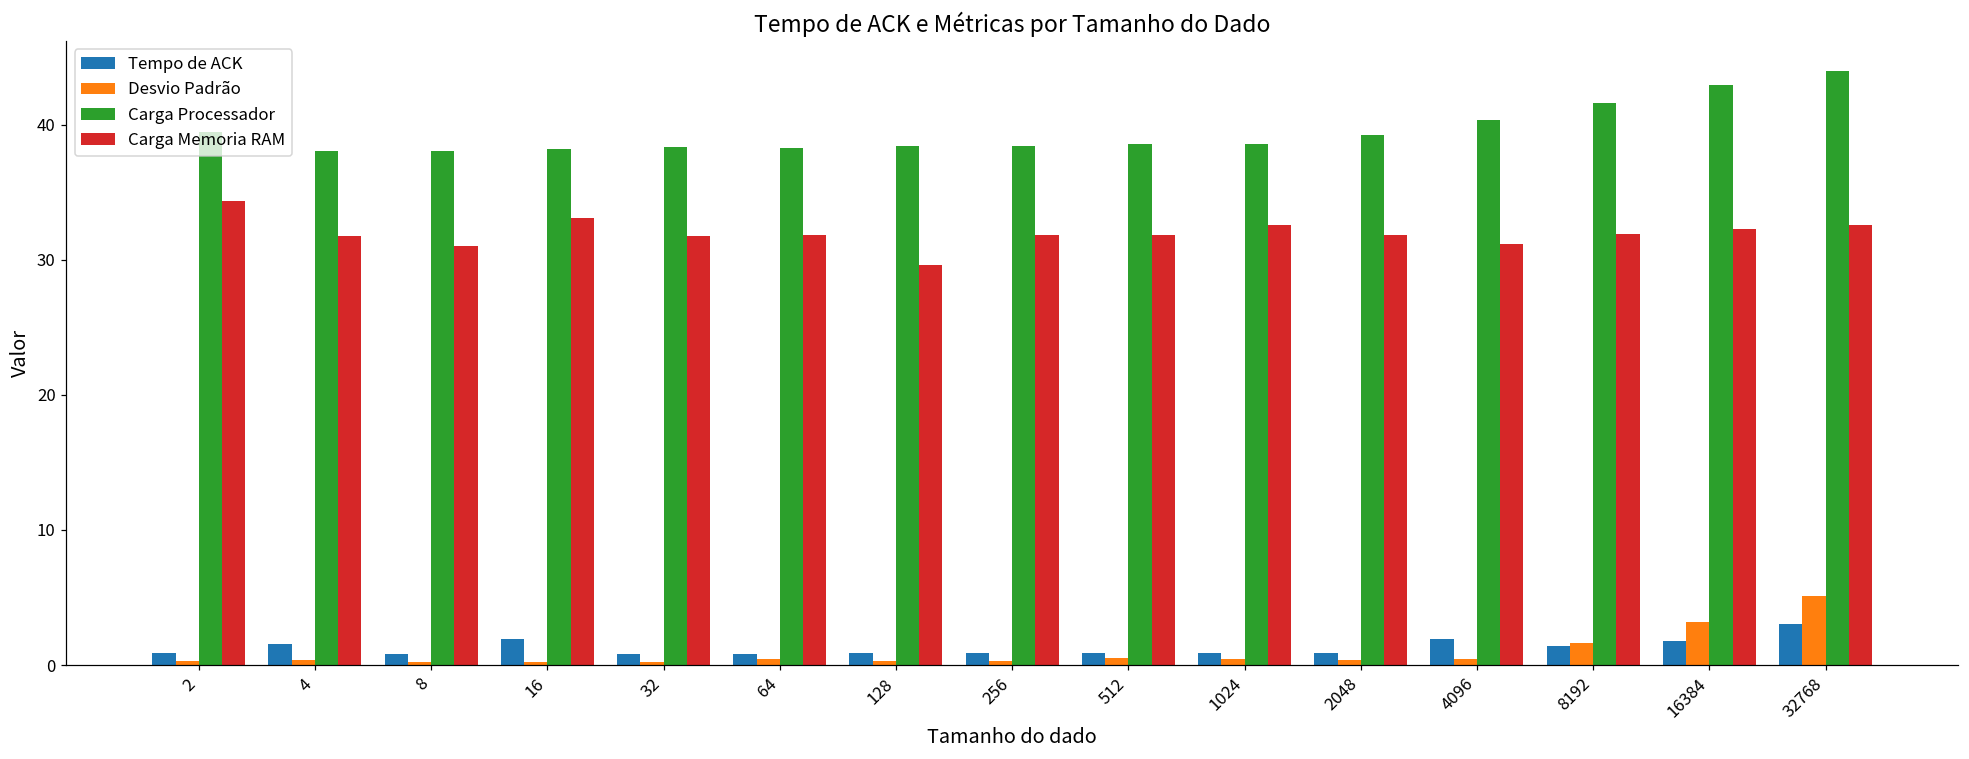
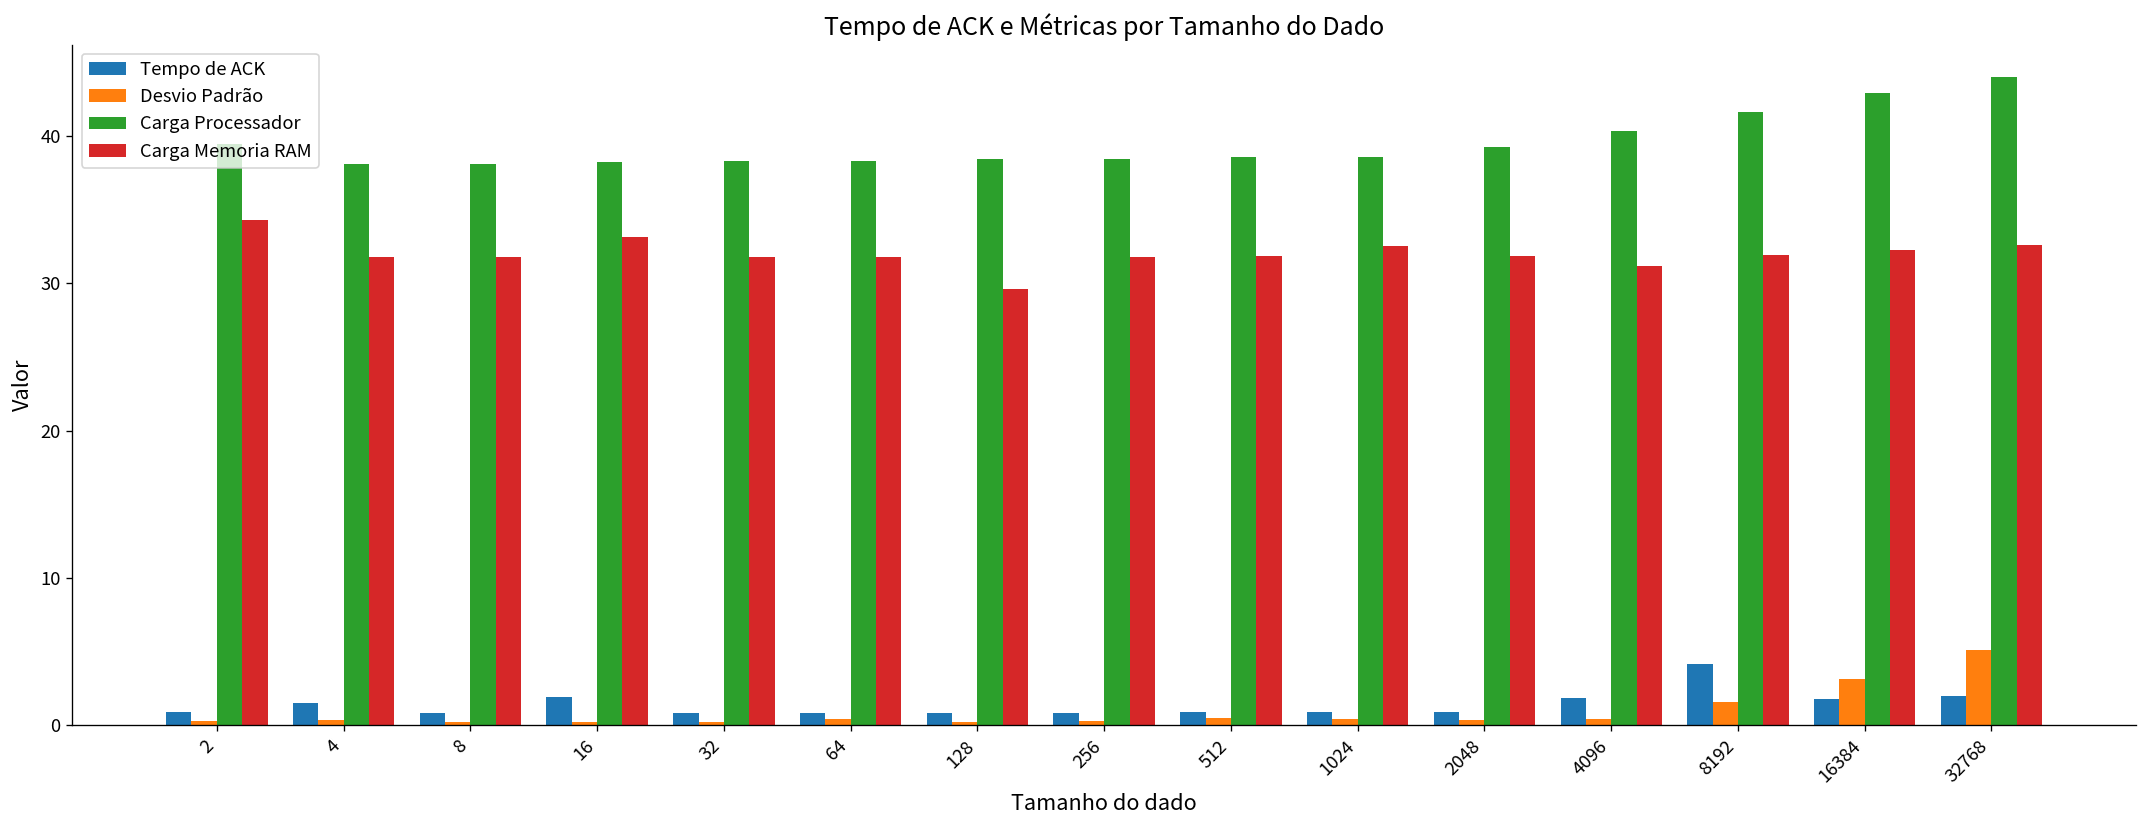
Carga Memoria RAM, 8: 31.0 -> 31.8
Tempo de ACK, 8192: 1.4 -> 4.2
Tempo de ACK, 32768: 3.0 -> 2.0
